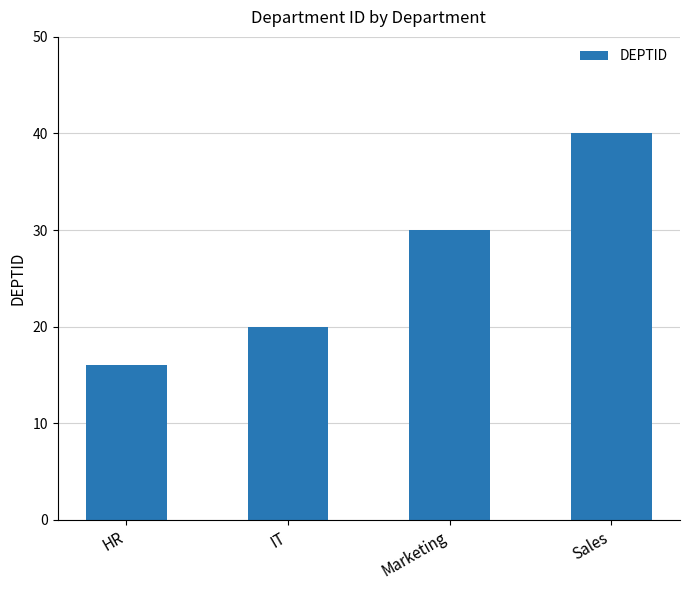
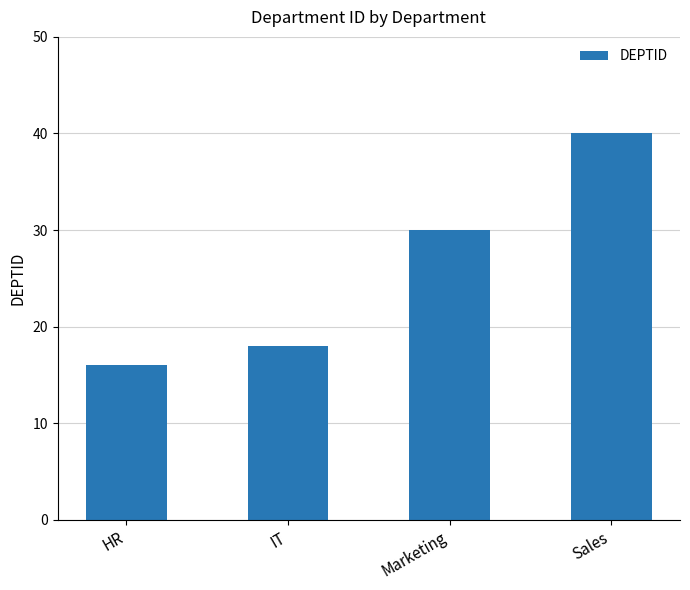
IT: 20 -> 18
